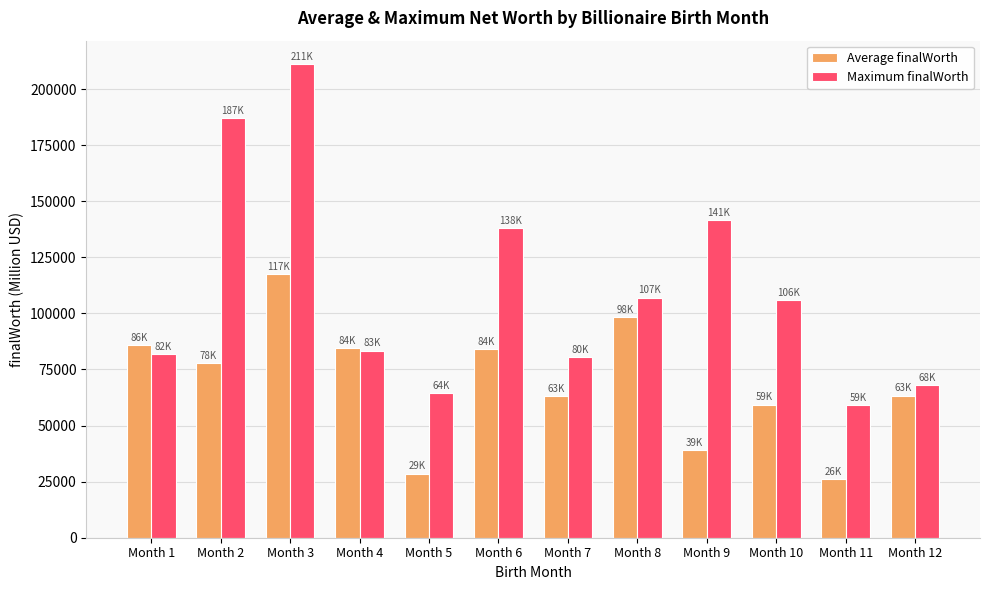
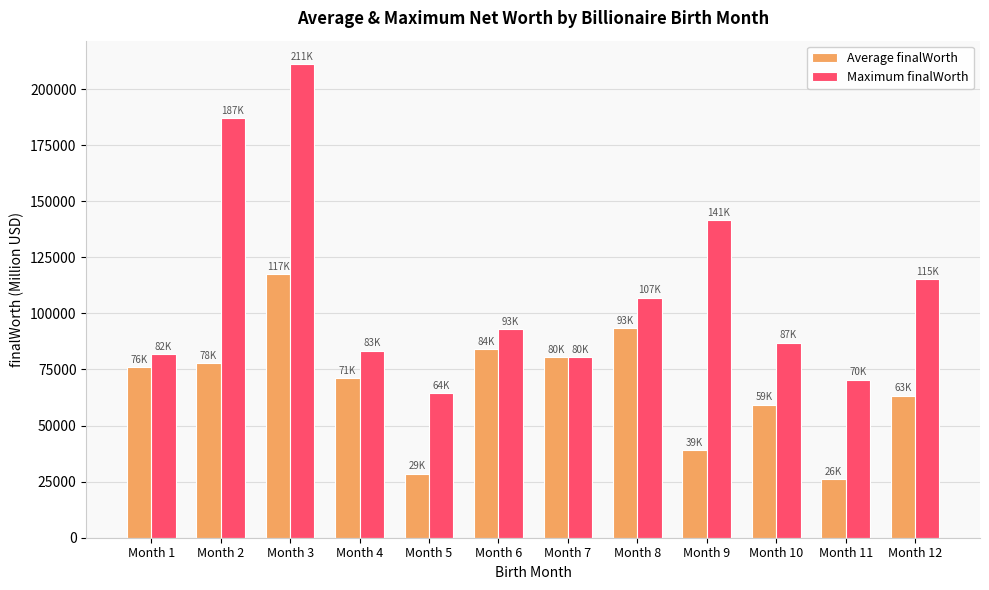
Average finalWorth, Month 1: 86K -> 76K
Average finalWorth, Month 4: 84K -> 71K
Maximum finalWorth, Month 6: 138K -> 93K
Average finalWorth, Month 7: 63K -> 80K
Average finalWorth, Month 8: 98K -> 93K
Maximum finalWorth, Month 10: 106K -> 87K
Maximum finalWorth, Month 11: 59K -> 70K
Maximum finalWorth, Month 12: 68K -> 115K
